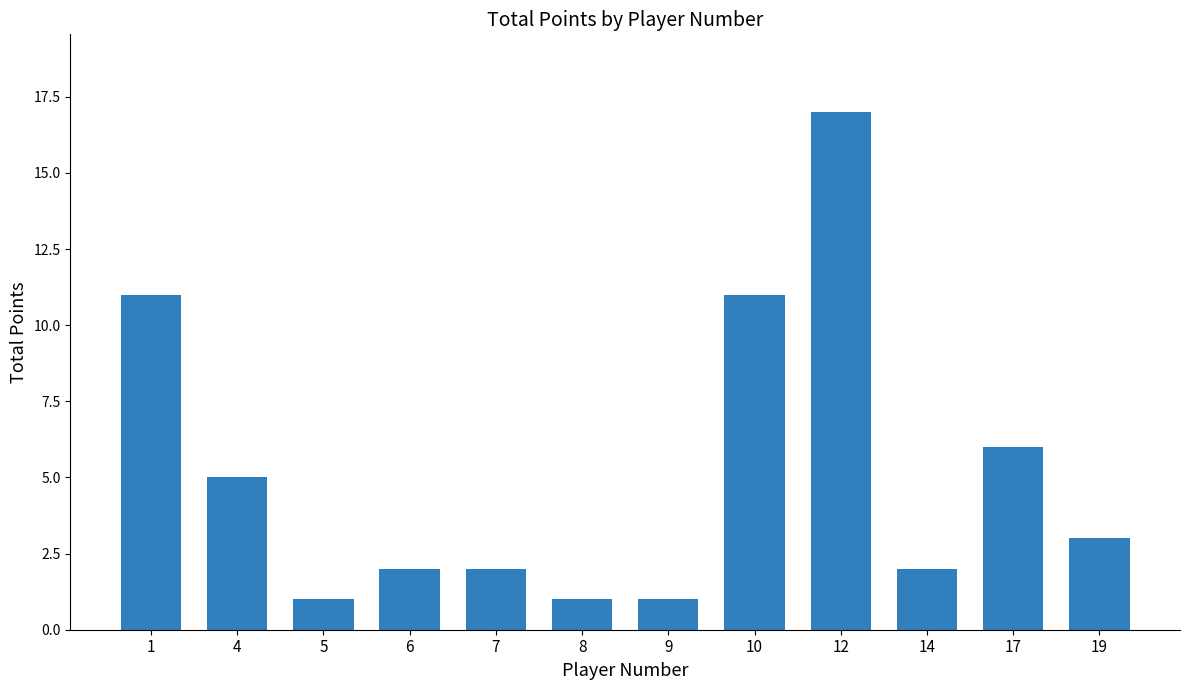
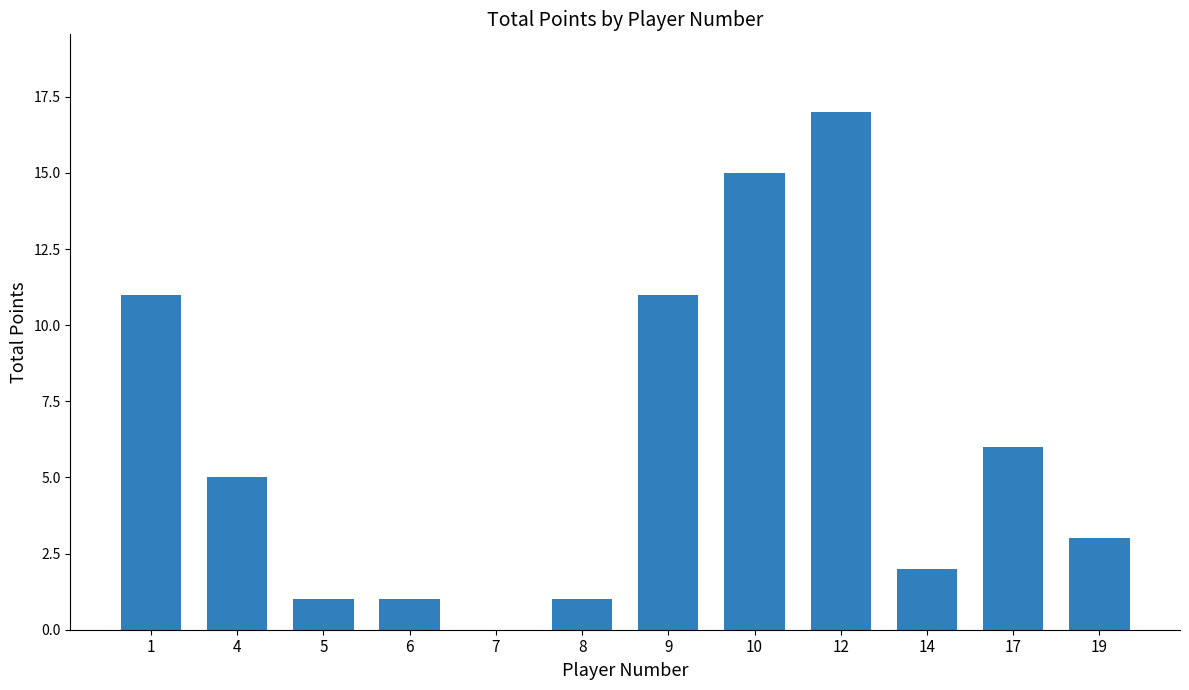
6: 2 -> 1
7: 2 -> 0
9: 1 -> 11
10: 11 -> 15
